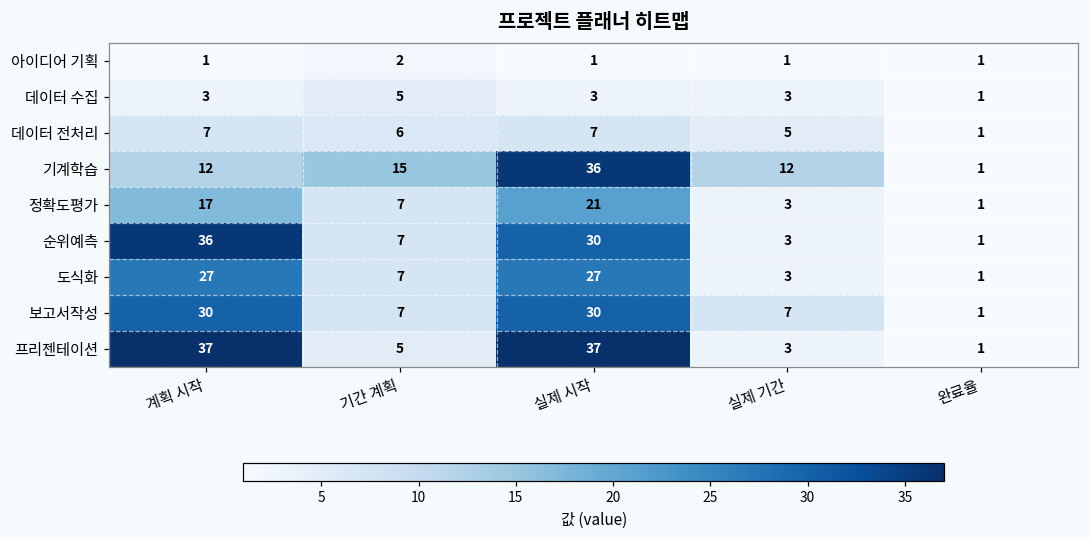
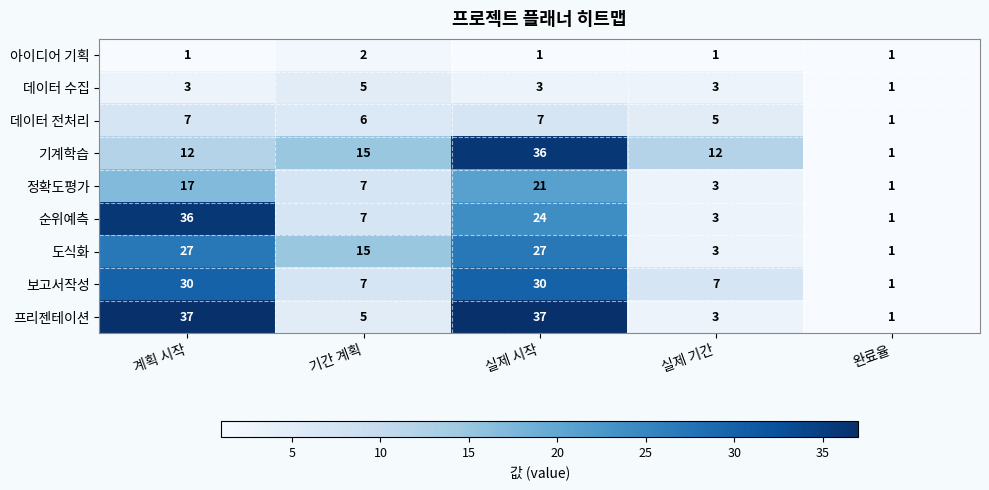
순위예측, 실제 시작: 30 -> 24
도식화, 기간 계획: 7 -> 15
